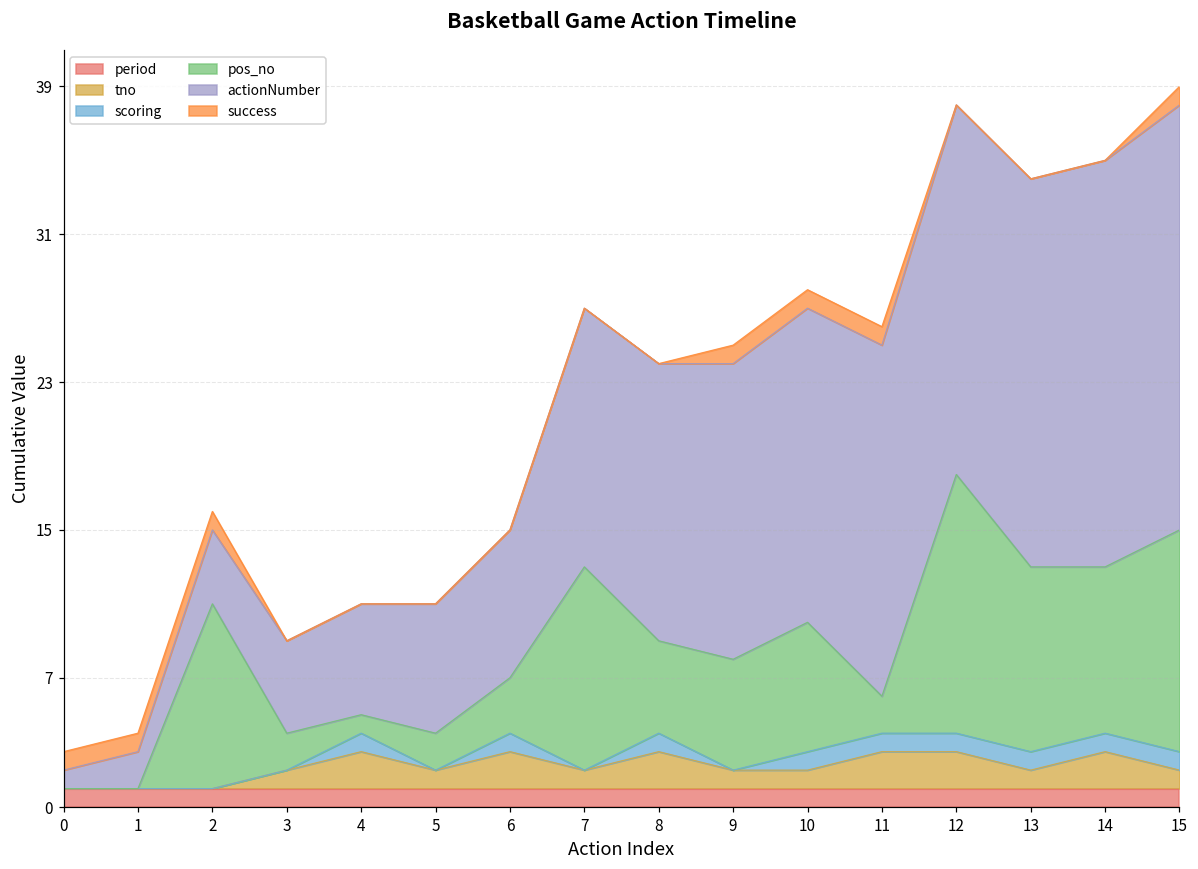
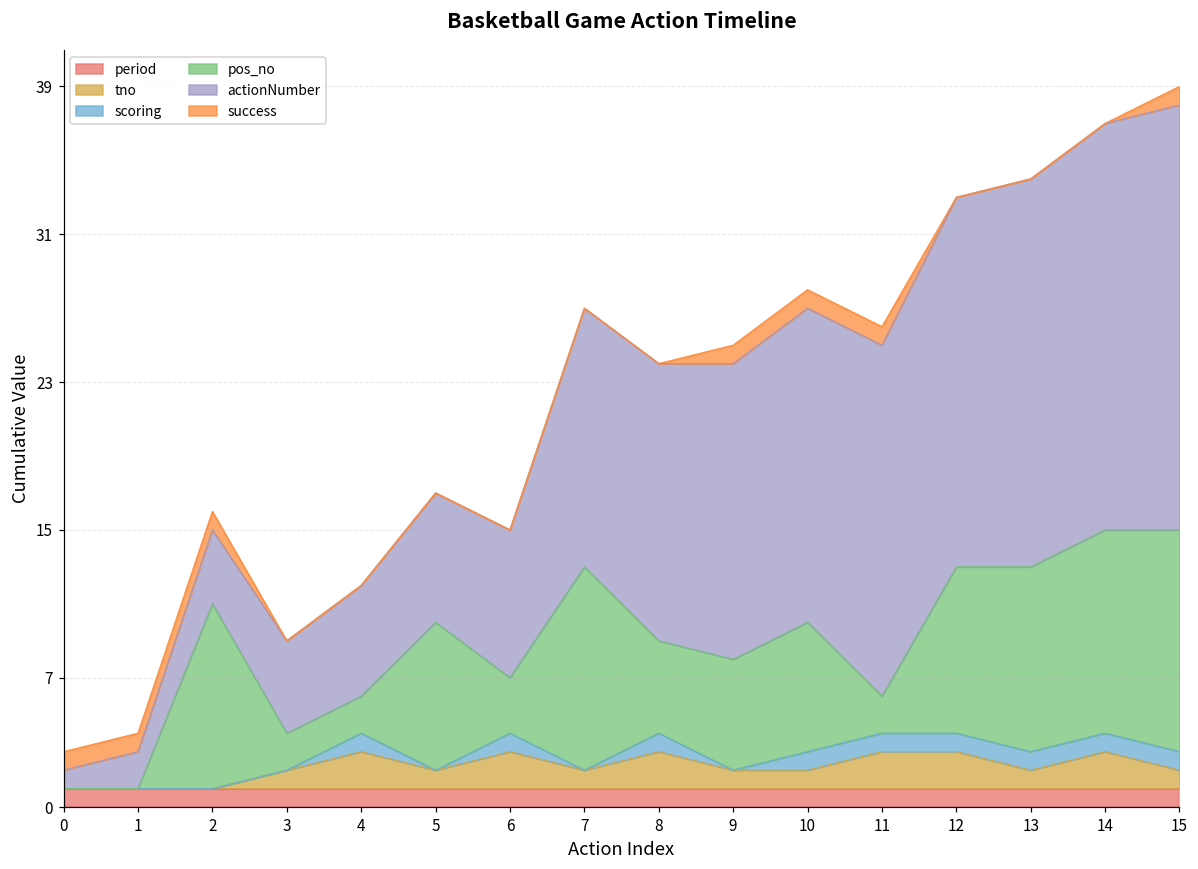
pos_no, 4: 1 -> 2
pos_no, 5: 2 -> 8
pos_no, 12: 14 -> 9
pos_no, 14: 9 -> 11
